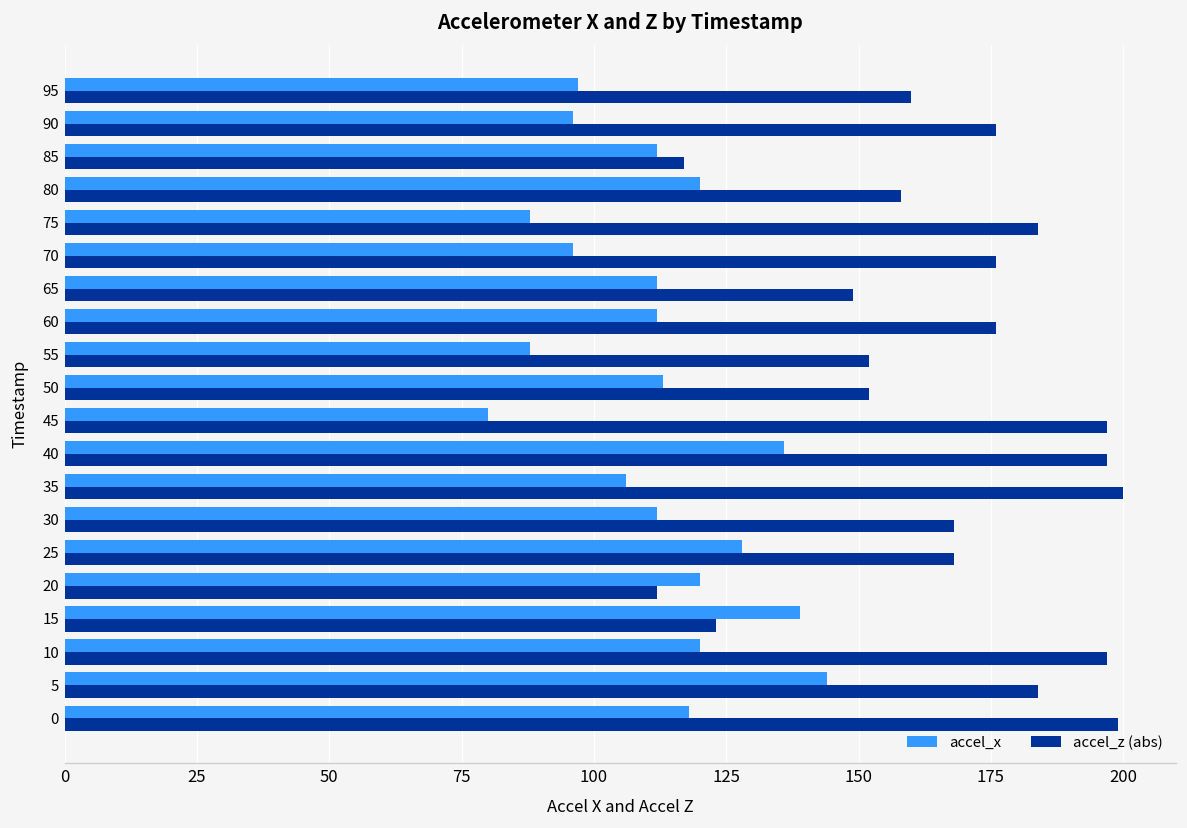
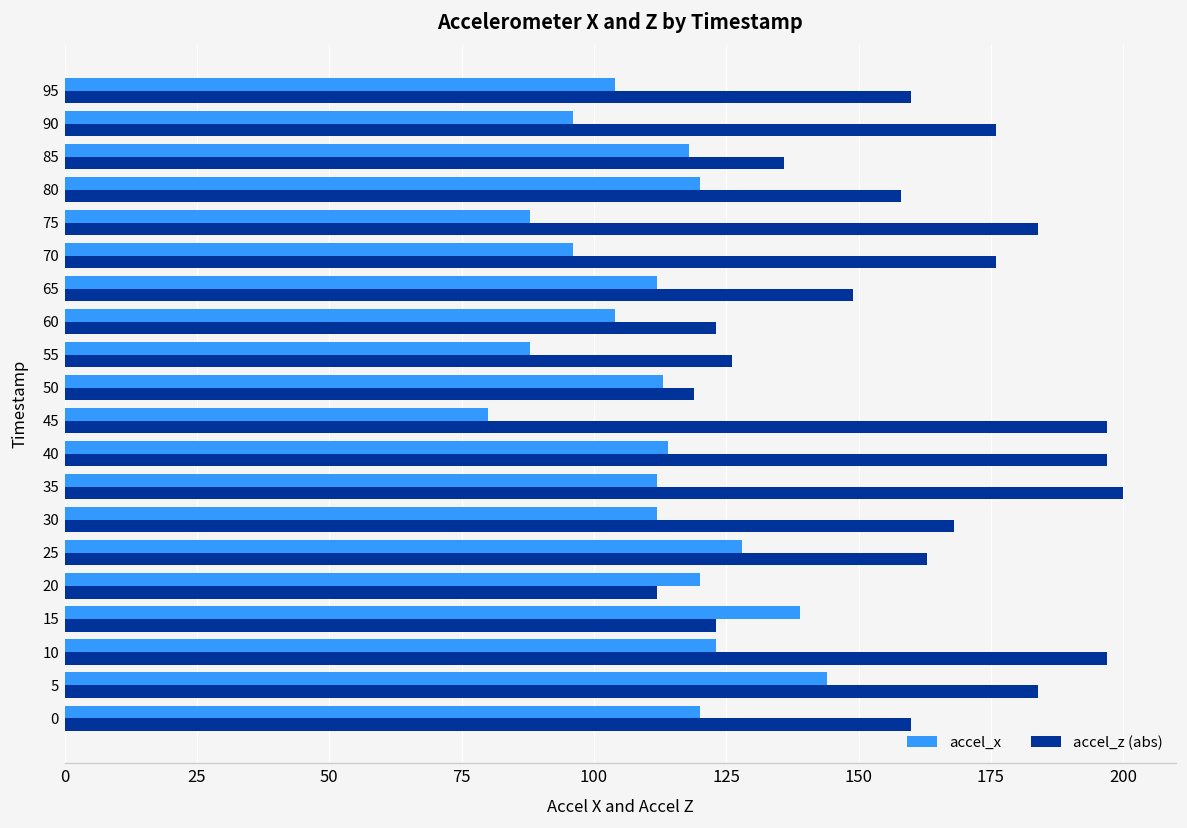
accel_x, 95: 97 -> 104
accel_x, 85: 112 -> 118
accel_z (abs), 85: 117 -> 136
accel_x, 60: 112 -> 104
accel_z (abs), 60: 176 -> 123
accel_z (abs), 55: 152 -> 126
accel_z (abs), 50: 152 -> 119
accel_x, 40: 136 -> 114
accel_x, 35: 106 -> 112
accel_z (abs), 25: 168 -> 163
accel_x, 10: 120 -> 123
accel_x, 0: 118 -> 120
accel_z (abs), 0: 199 -> 160
